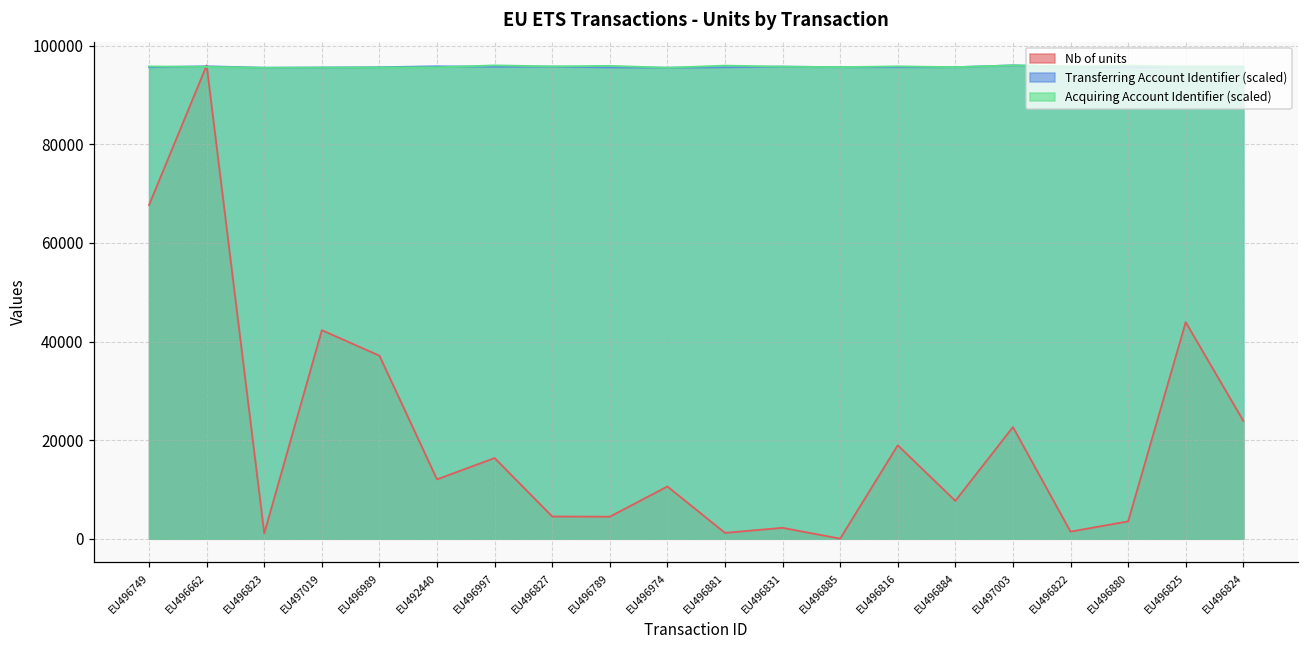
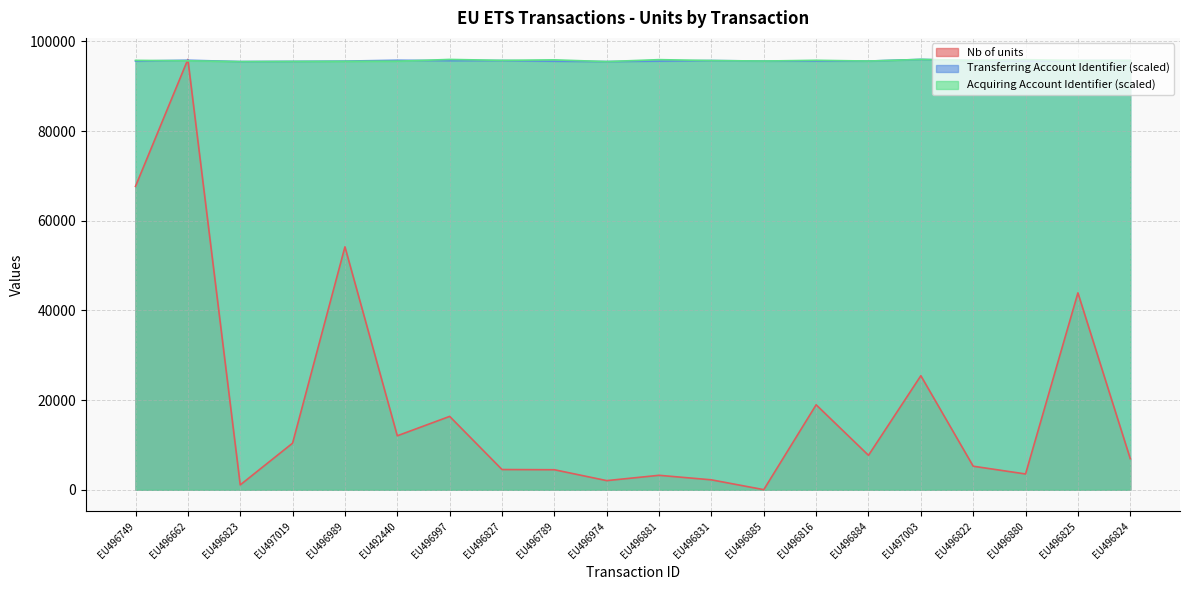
Nb of units, EU497019: 42000 -> 10000
Nb of units, EU496989: 37000 -> 54000
Nb of units, EU496974: 11000 -> 2000
Nb of units, EU496881: 1000 -> 3000
Nb of units, EU497003: 23000 -> 25000
Nb of units, EU496822: 1000 -> 5000
Nb of units, EU496824: 24000 -> 7000
